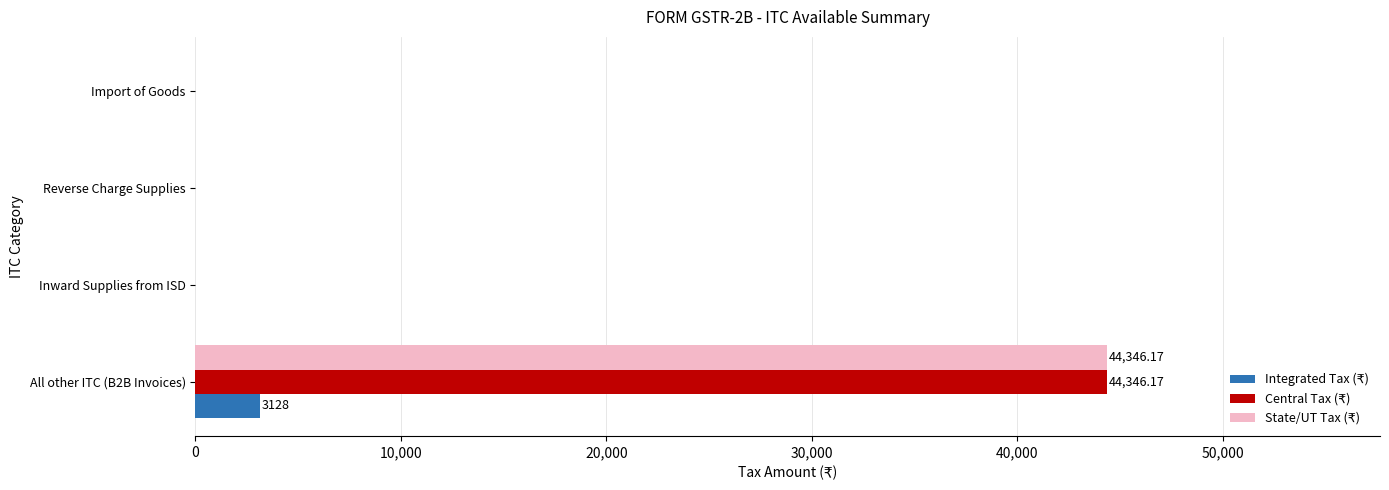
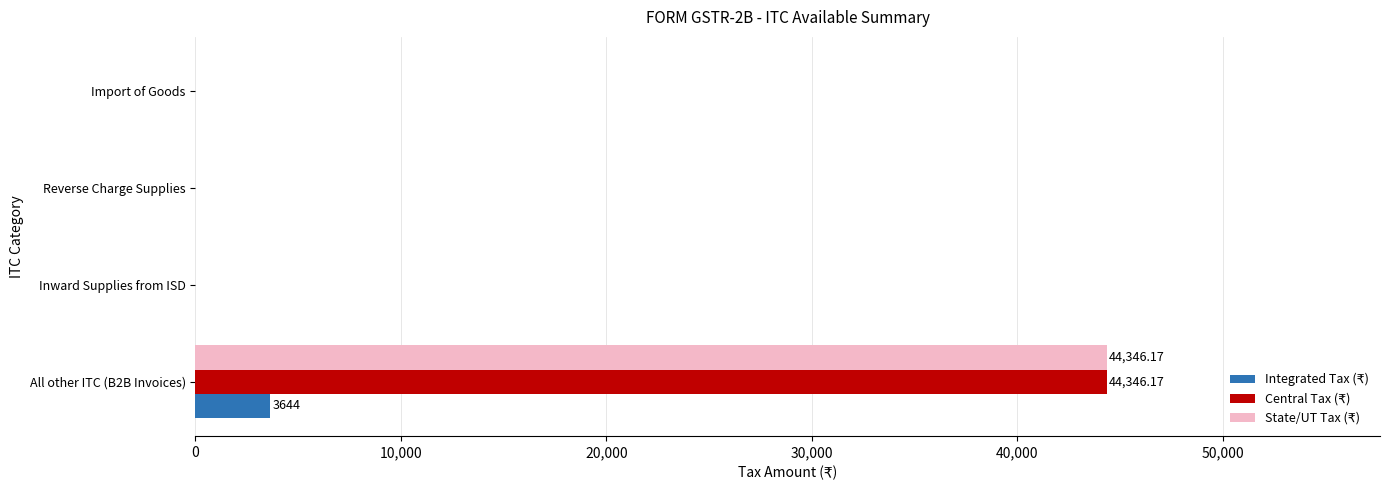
Integrated Tax (₹), All other ITC (B2B Invoices): 3128 -> 3644
